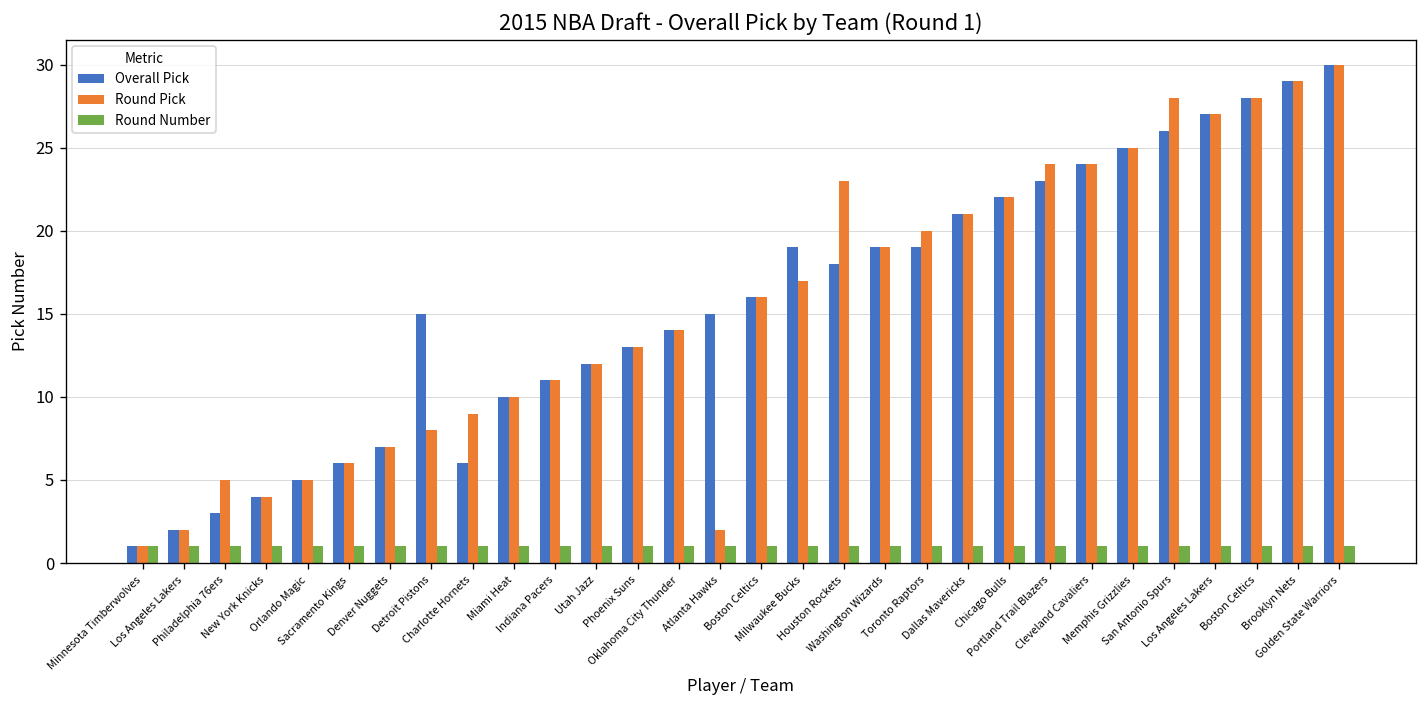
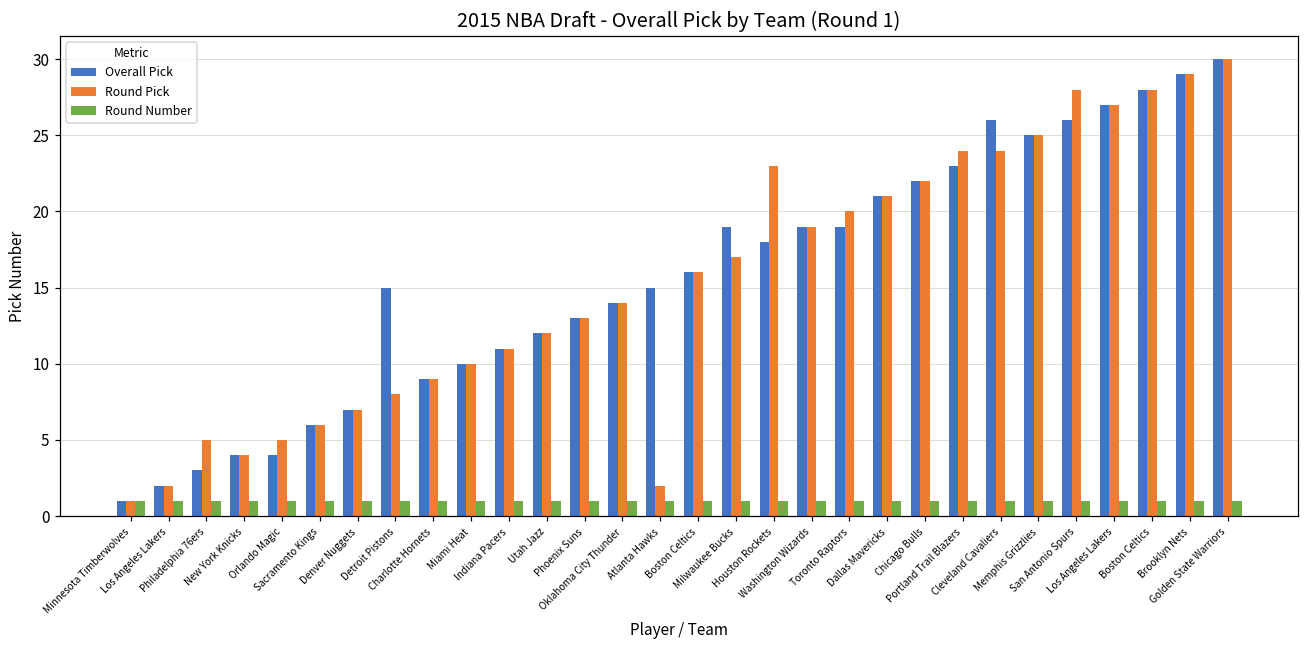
Overall Pick, Orlando Magic: 5 -> 4
Overall Pick, Charlotte Hornets: 6 -> 9
Overall Pick, Cleveland Cavaliers: 24 -> 26
